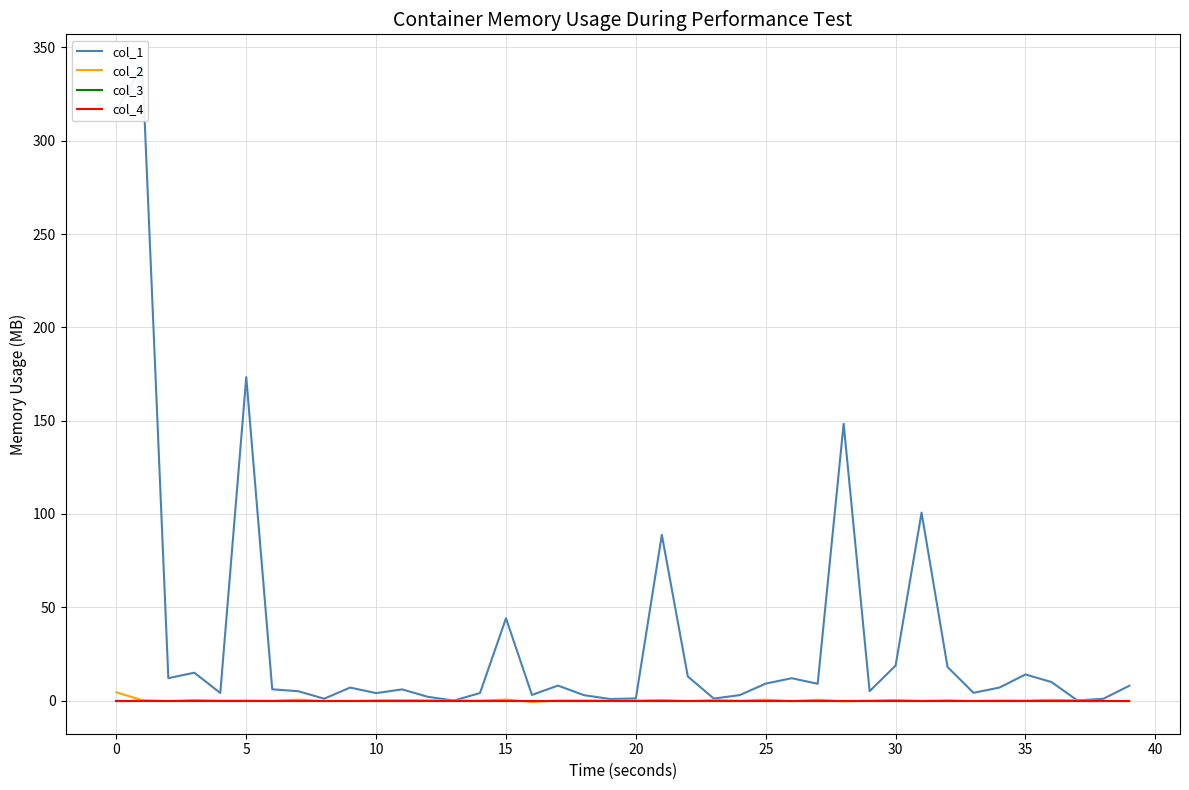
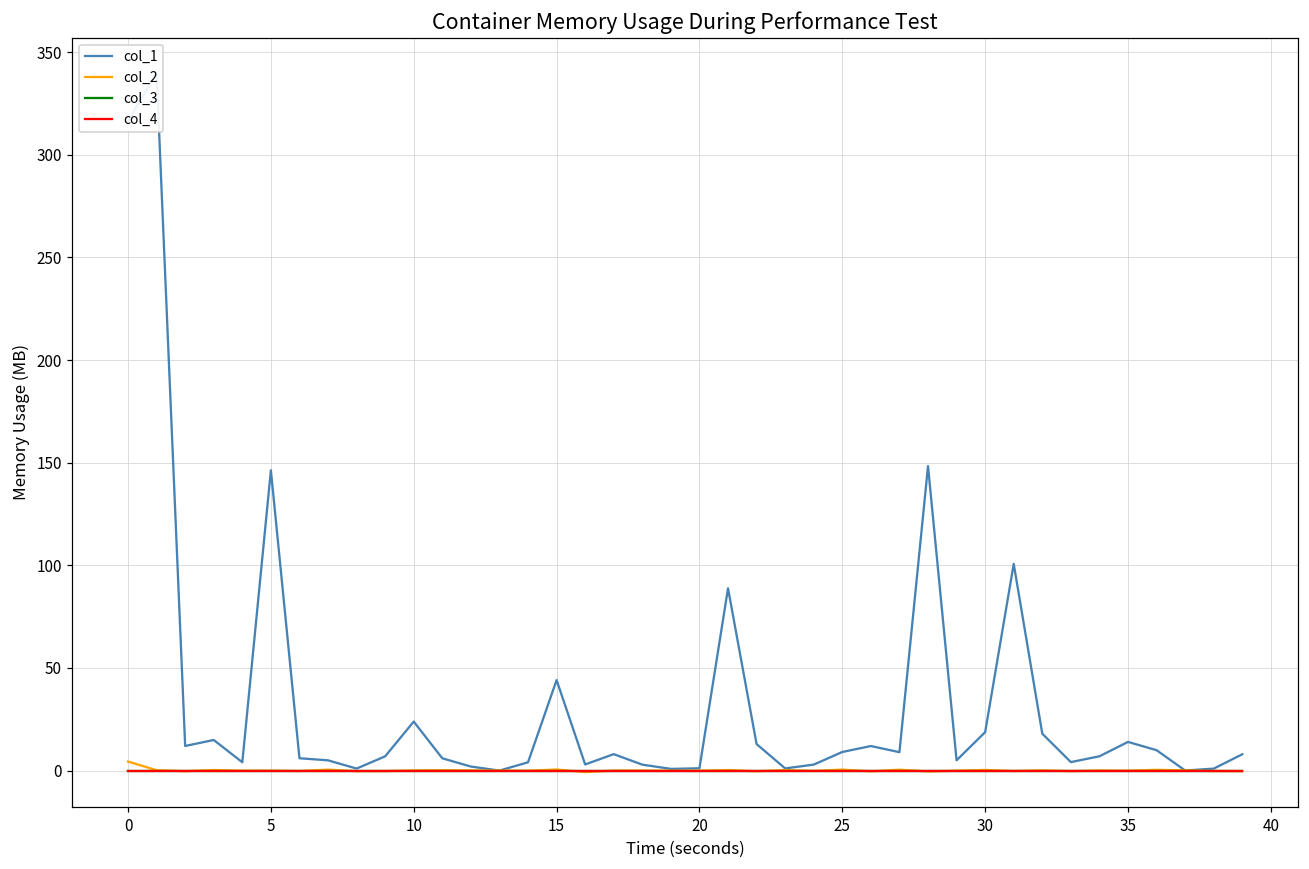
col_1, 5: 173 -> 146
col_1, 10: 4 -> 24
